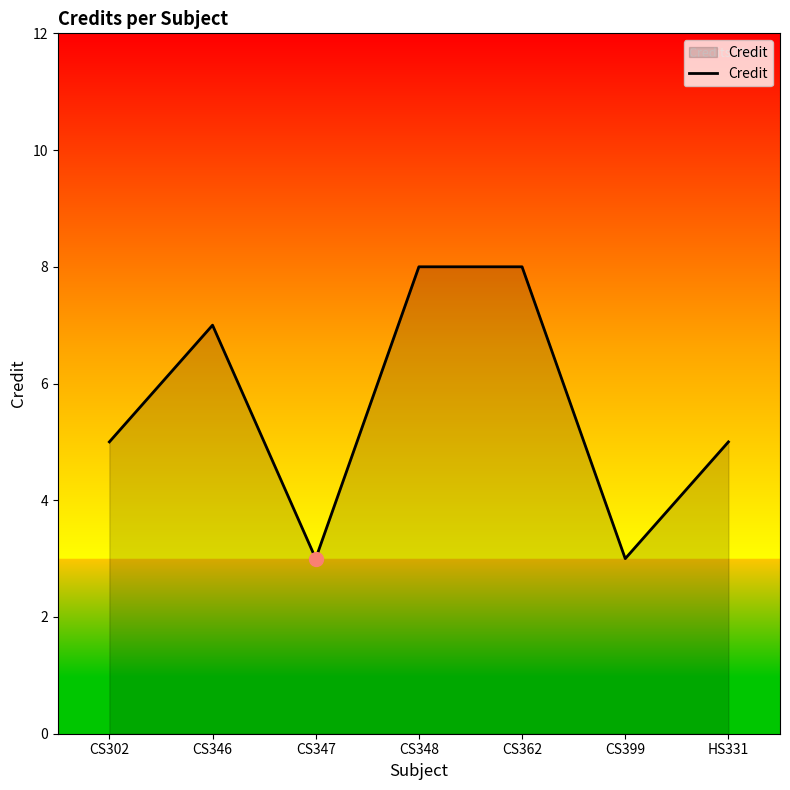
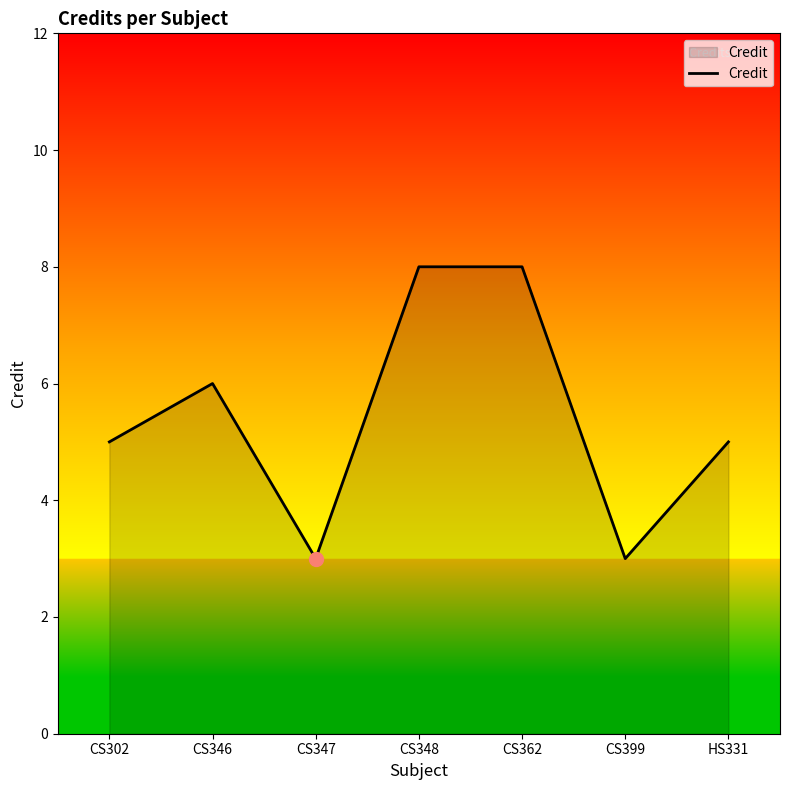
Credit, CS346: 7 -> 6
